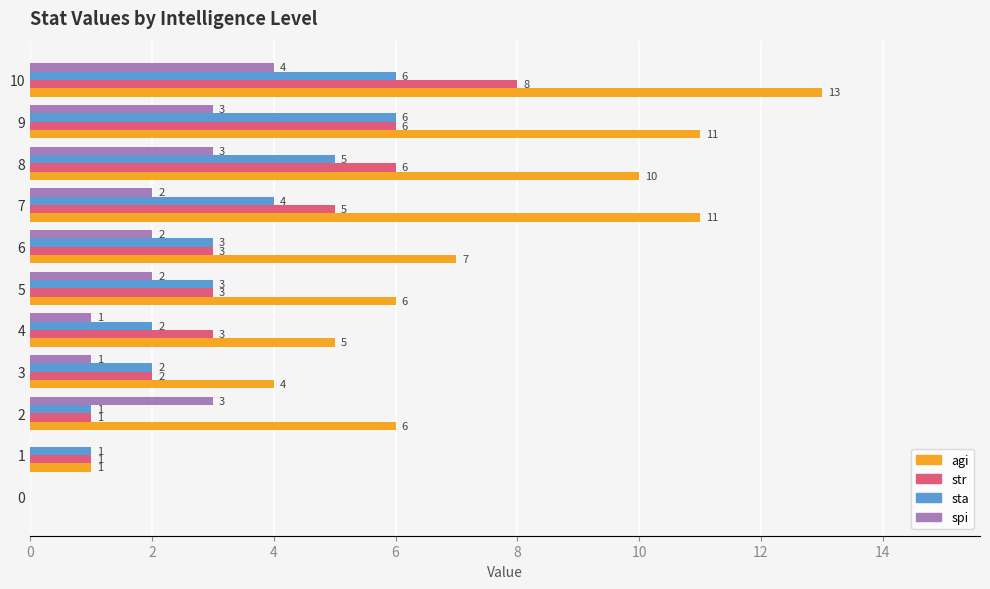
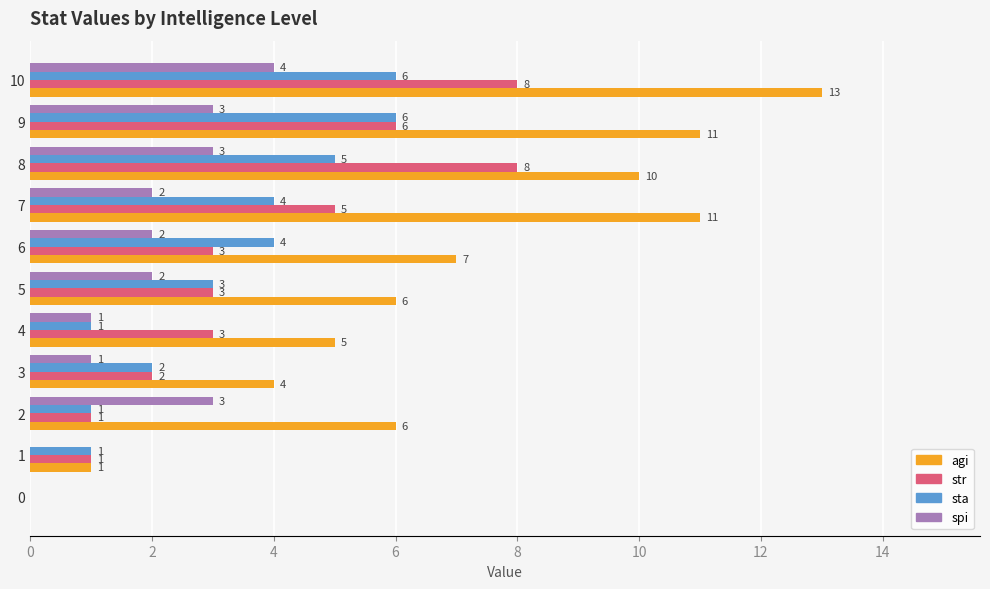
str, 8: 6 -> 8
sta, 6: 3 -> 4
sta, 4: 2 -> 1
